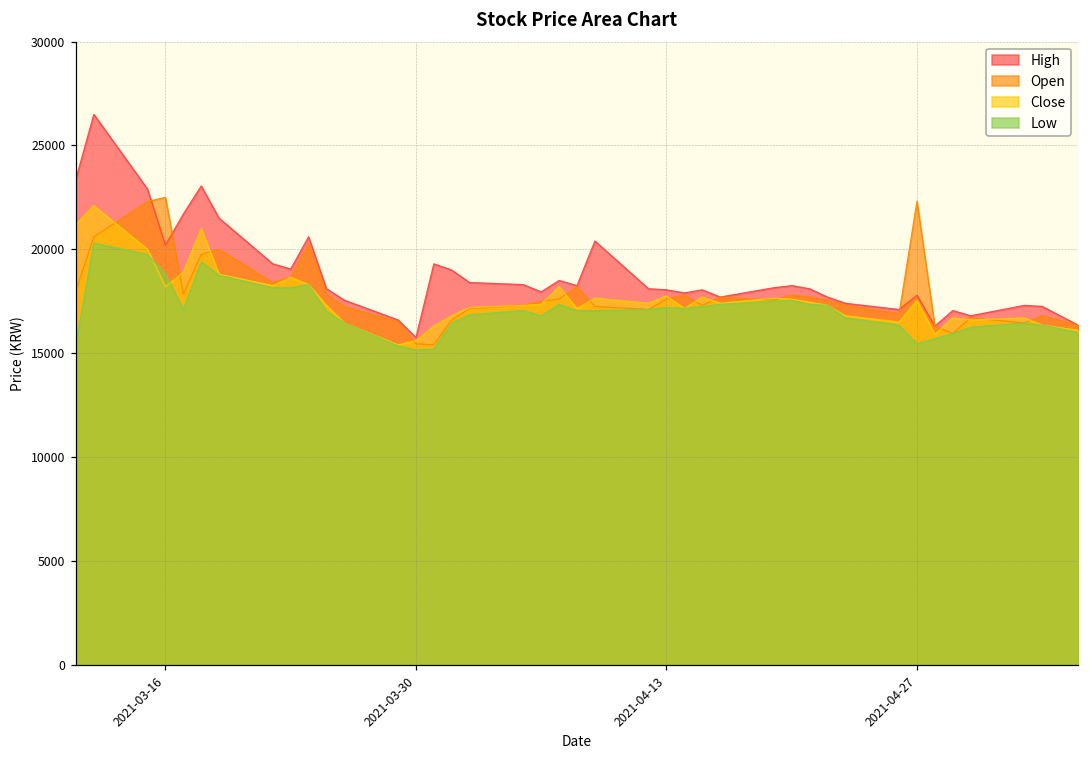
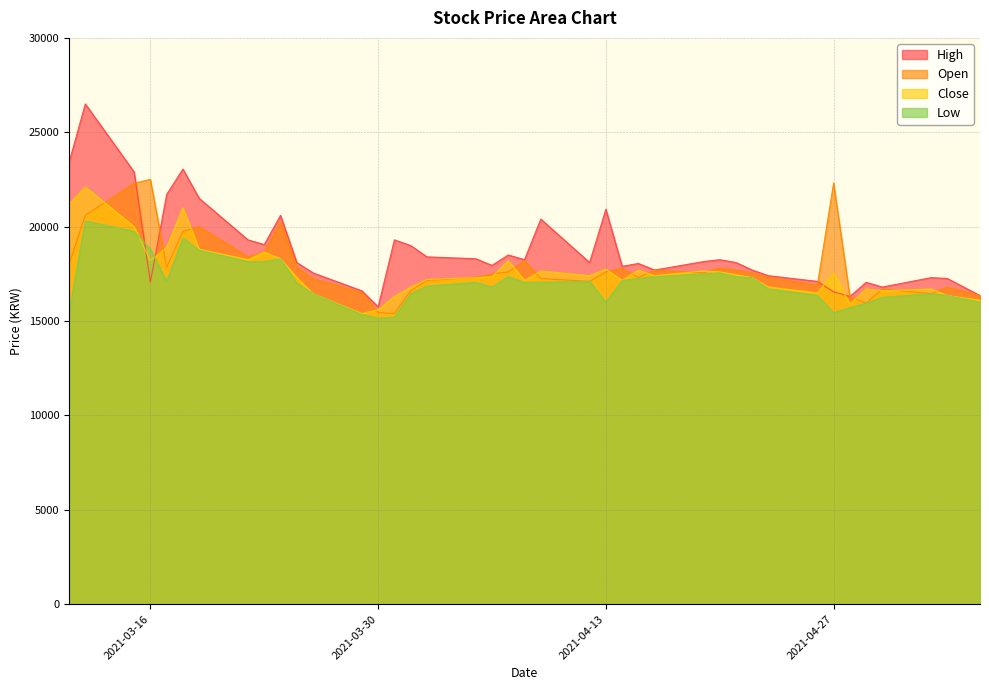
High, 2021-03-16: 20200 -> 17100
High, 2021-04-13: 18100 -> 20900
Low, 2021-04-13: 17200 -> 16000
High, 2021-04-27: 17800 -> 16600
